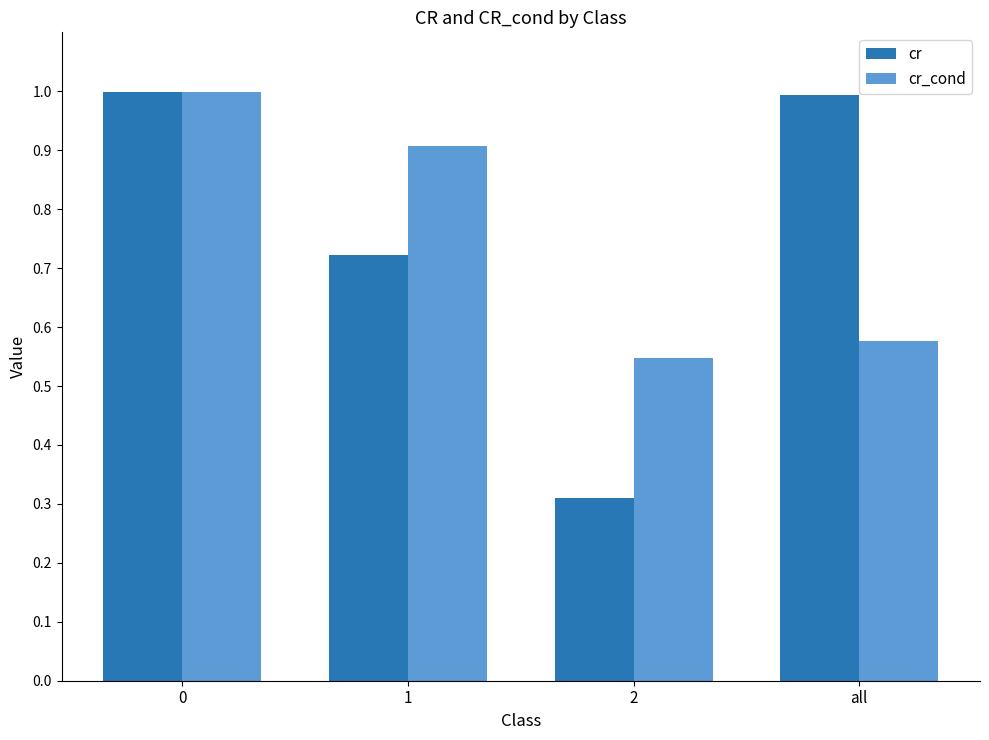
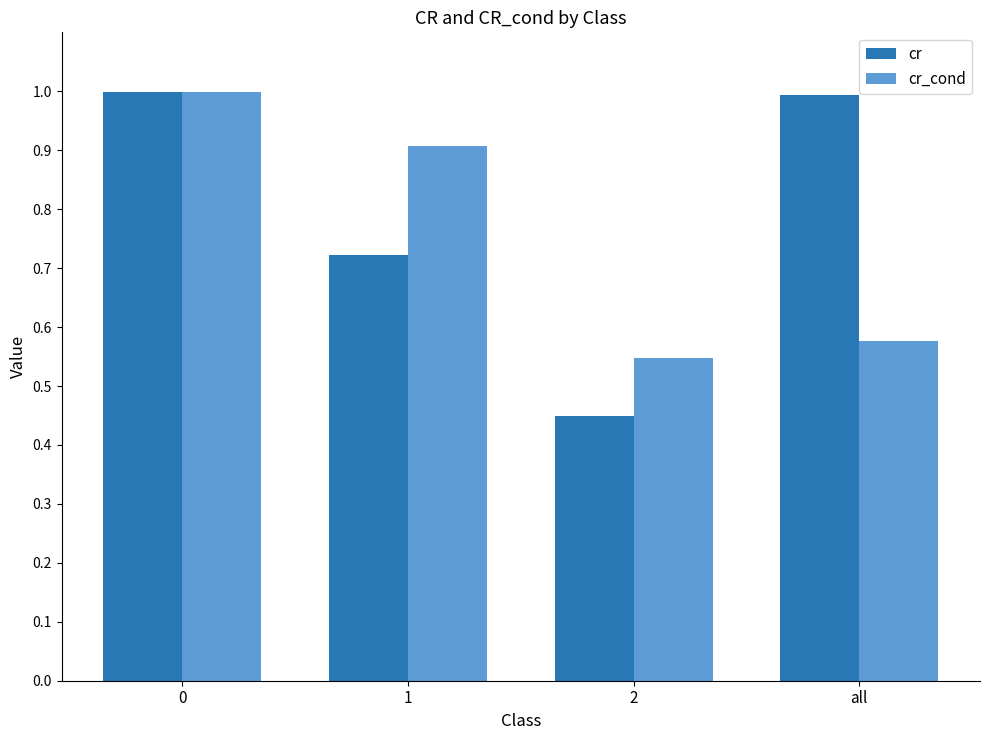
cr, 2: 0.31 -> 0.45
